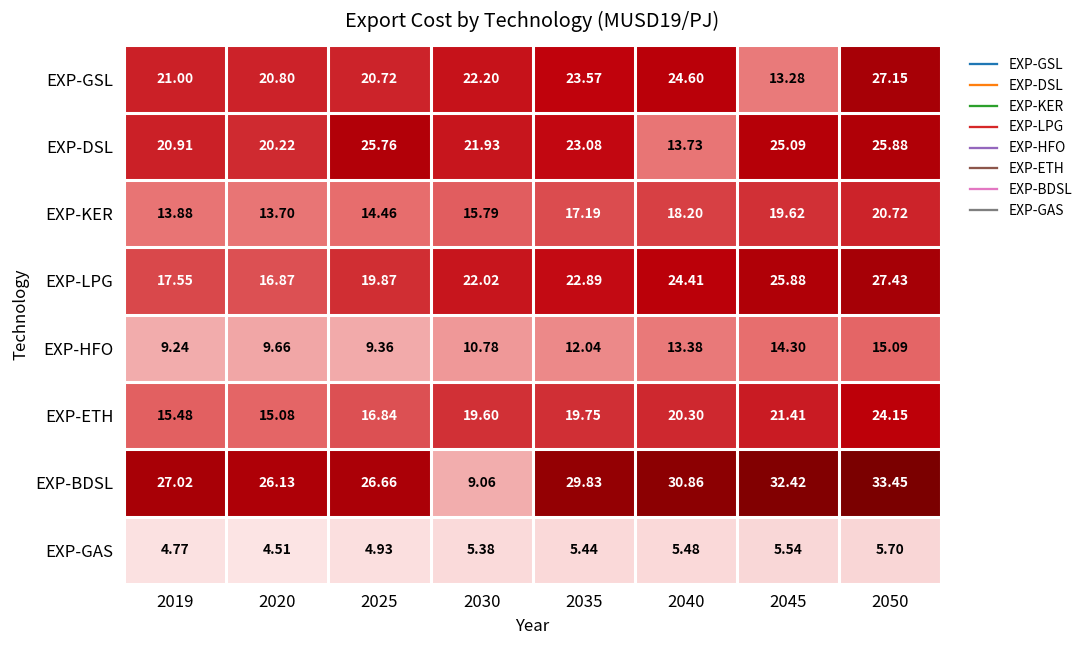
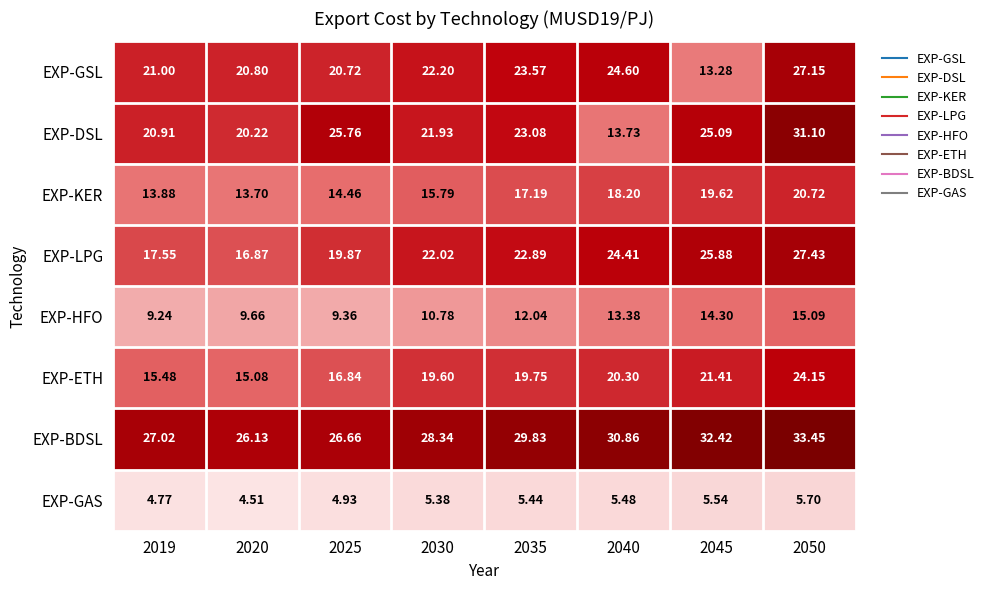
EXP-DSL, 2050: 25.88 -> 31.10
EXP-BDSL, 2030: 9.06 -> 28.34
